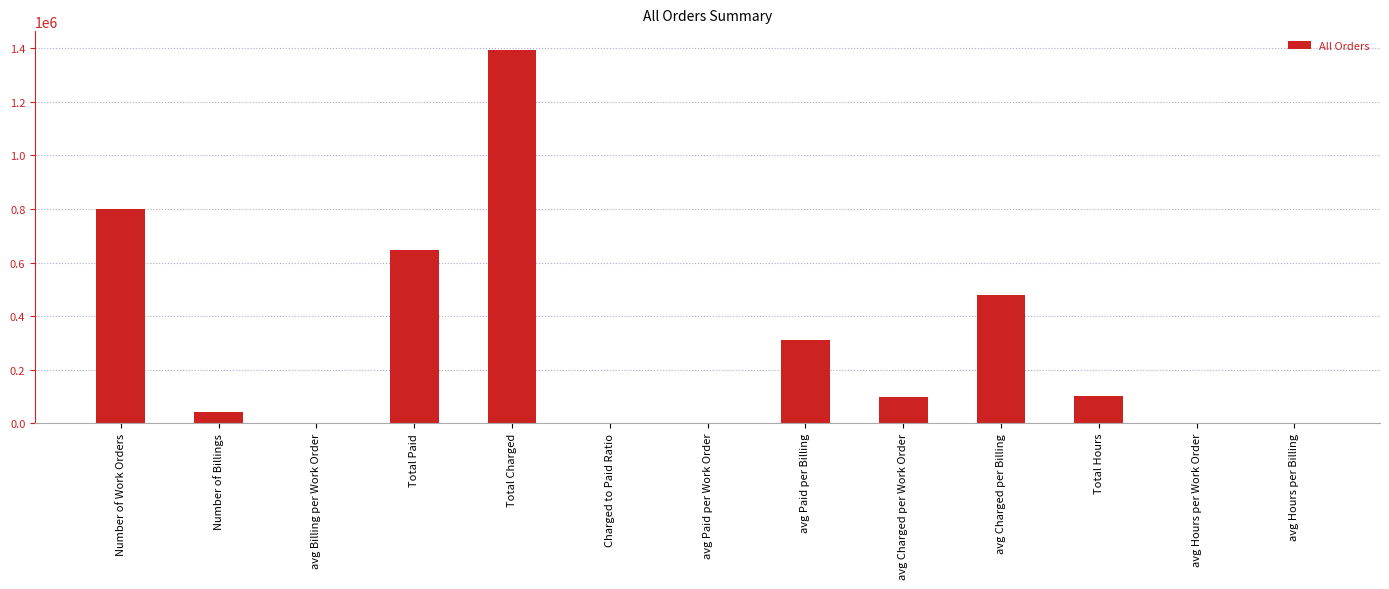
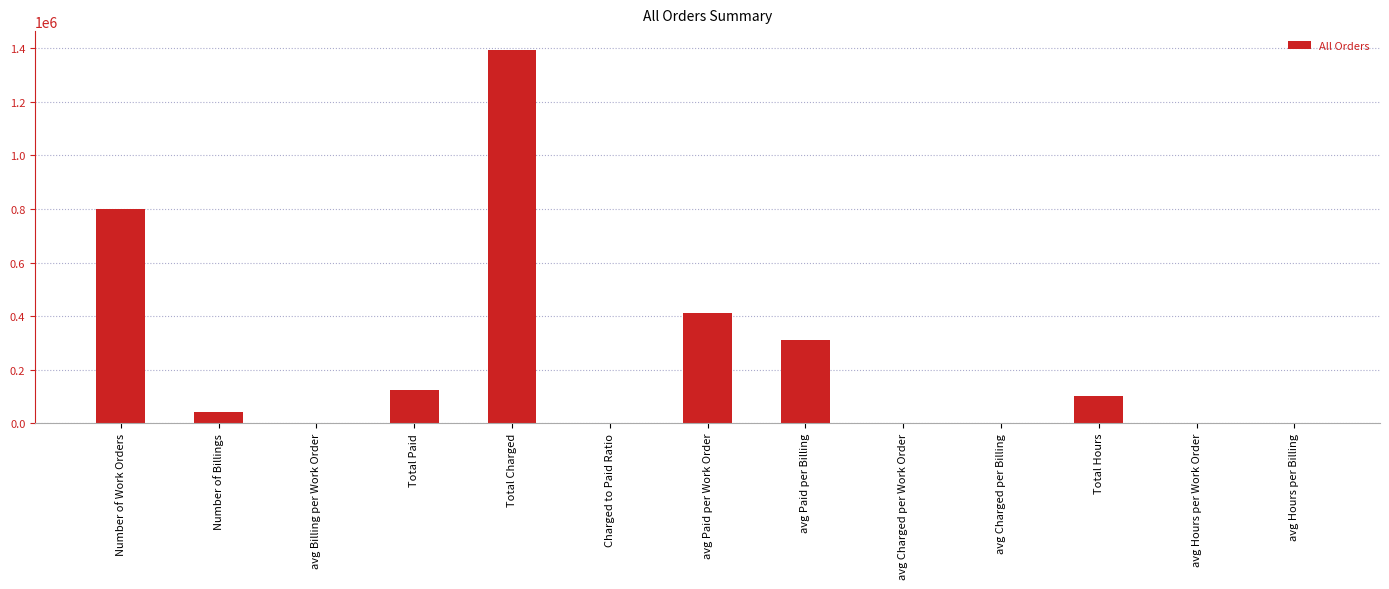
Total Paid: 650000 -> 120000
avg Paid per Work Order: 0 -> 410000
avg Charged per Work Order: 100000 -> 0
avg Charged per Billing: 480000 -> 0
